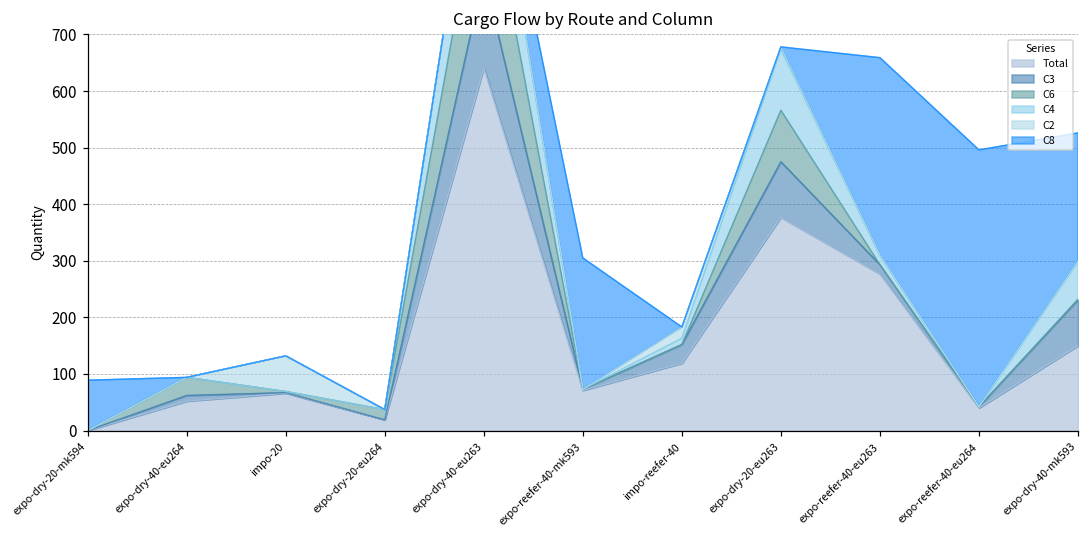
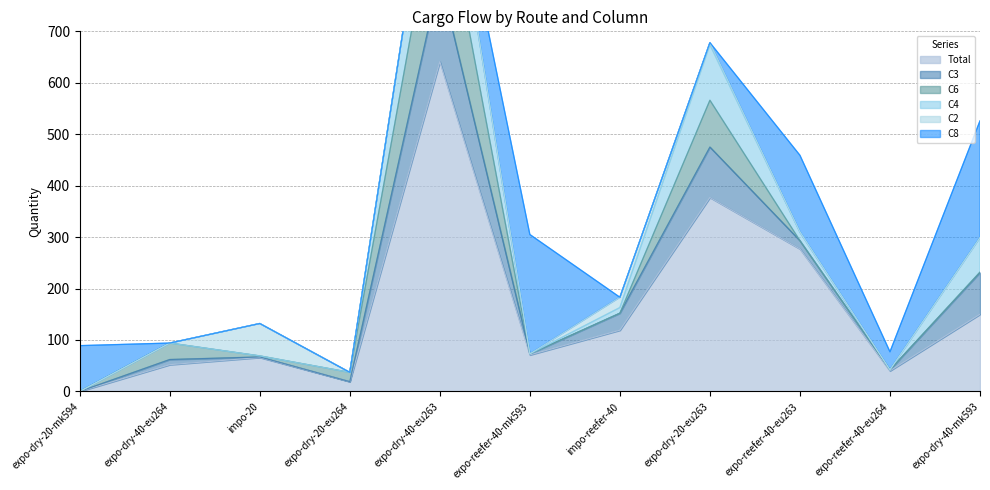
C8, expo-reefer-40-eu263: 350 -> 150
C8, expo-reefer-40-eu264: 450 -> 40
